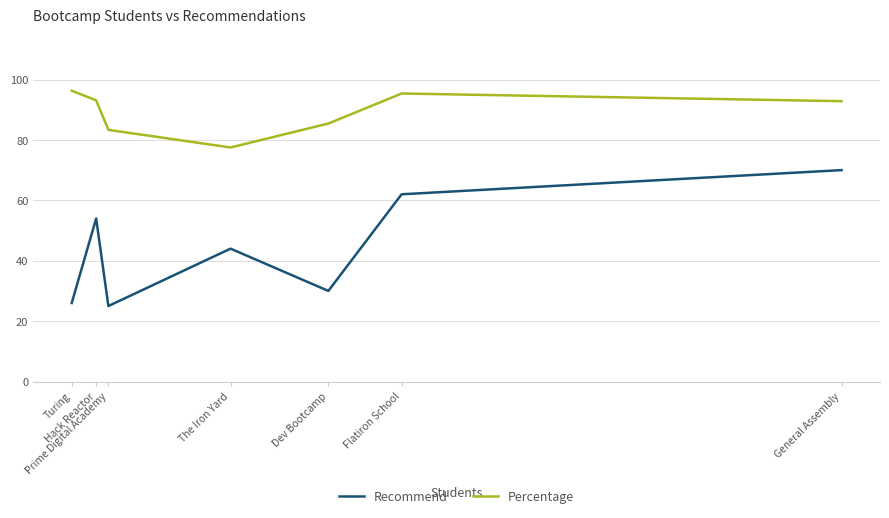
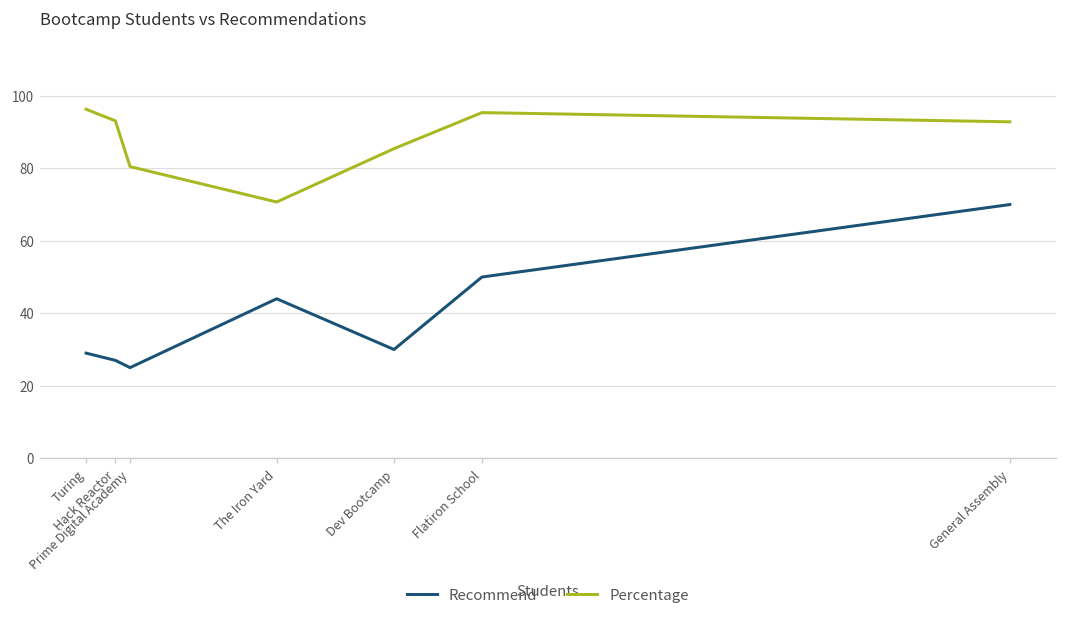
Recommend, Turing: 26 -> 29
Recommend, Hack Reactor: 54 -> 27
Percentage, Prime Digital Academy: 83 -> 80
Percentage, The Iron Yard: 78 -> 71
Recommend, Flatiron School: 62 -> 50
